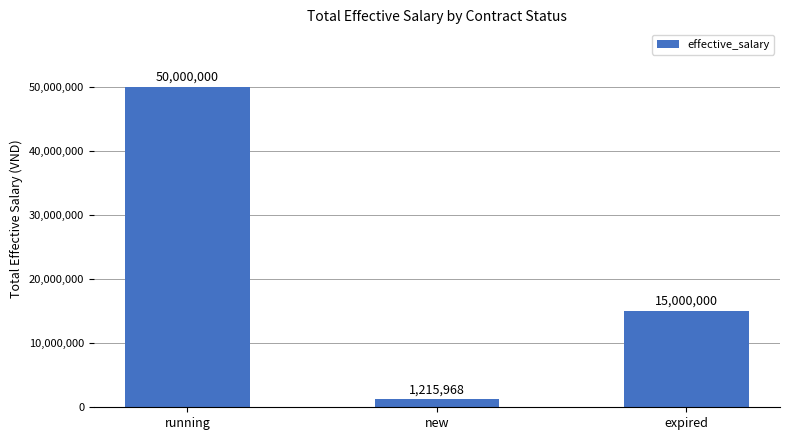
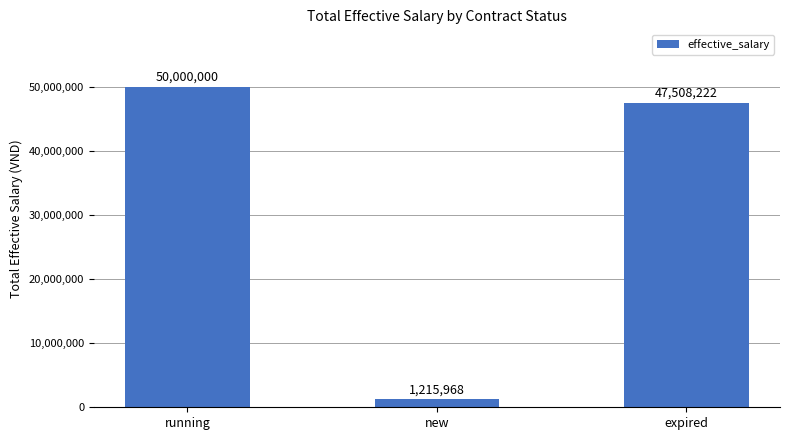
expired: 15,000,000 -> 47,508,222
